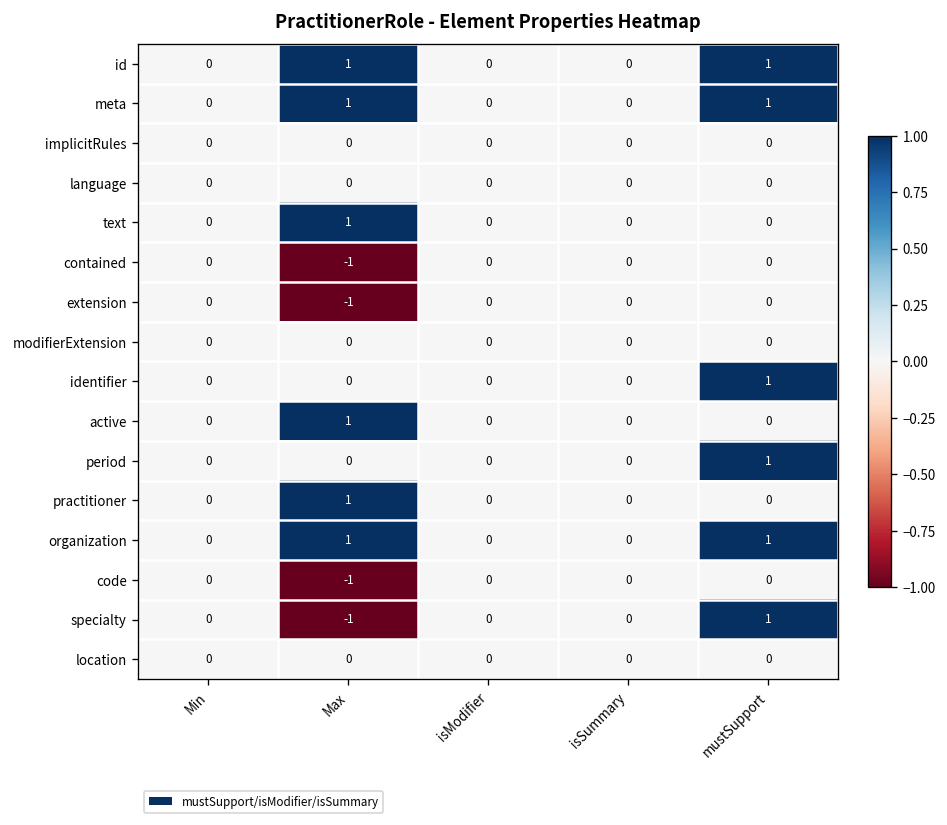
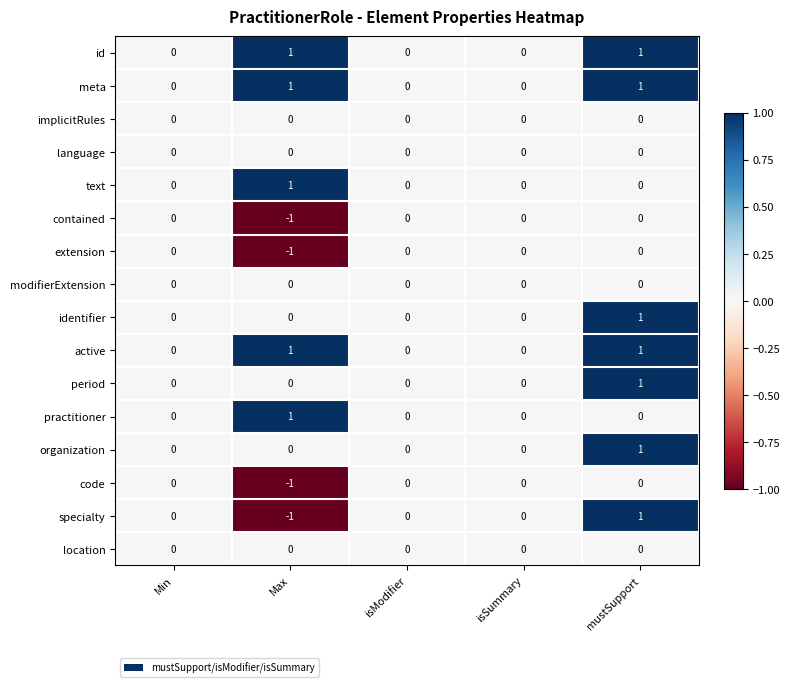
active, mustSupport: 0 -> 1
organization, Max: 1 -> 0
